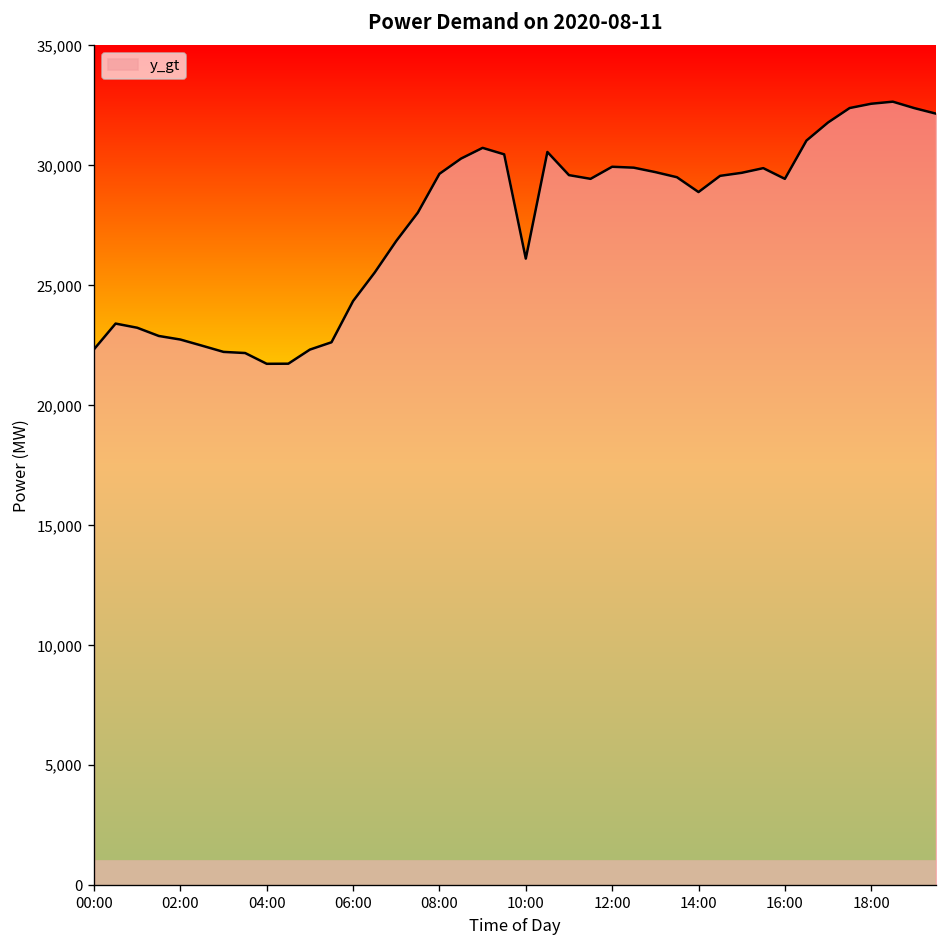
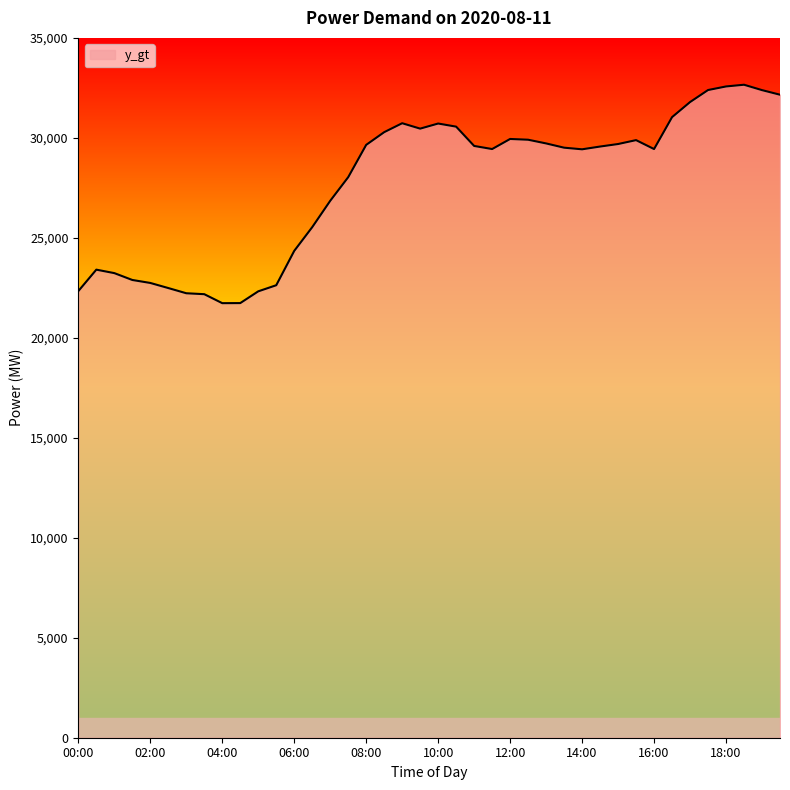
10:00: 26,100 -> 30,700
14:00: 28,900 -> 29,400
